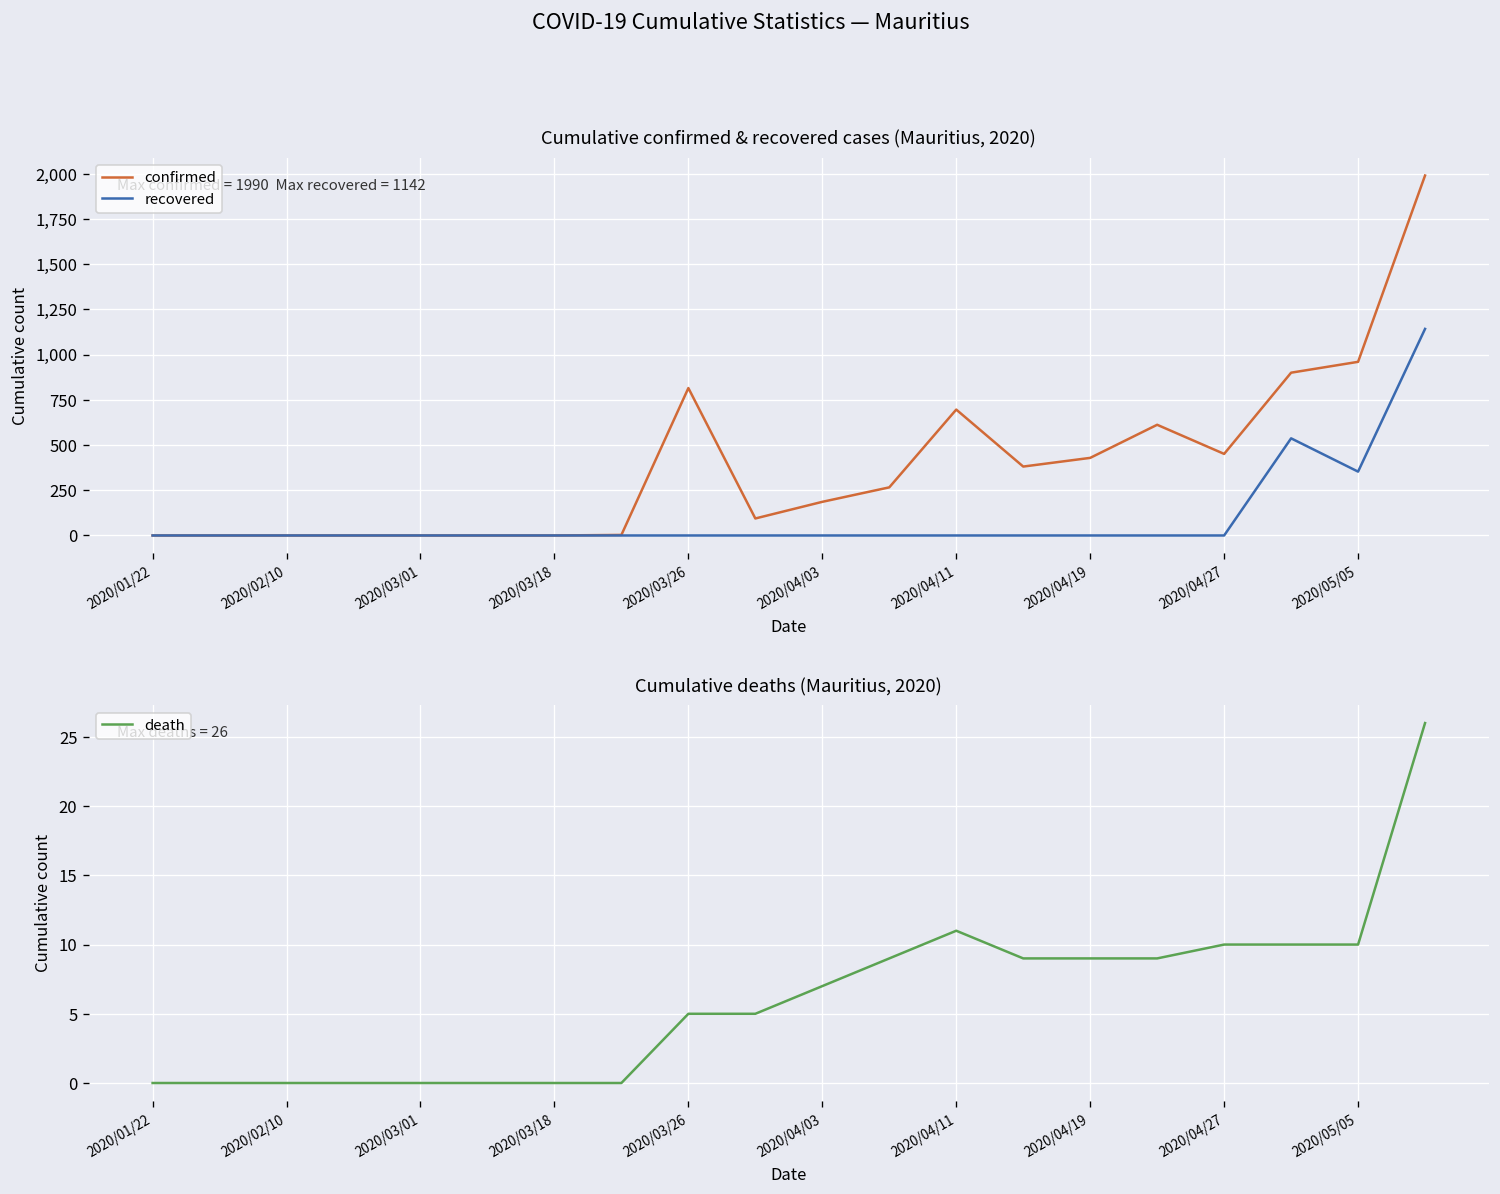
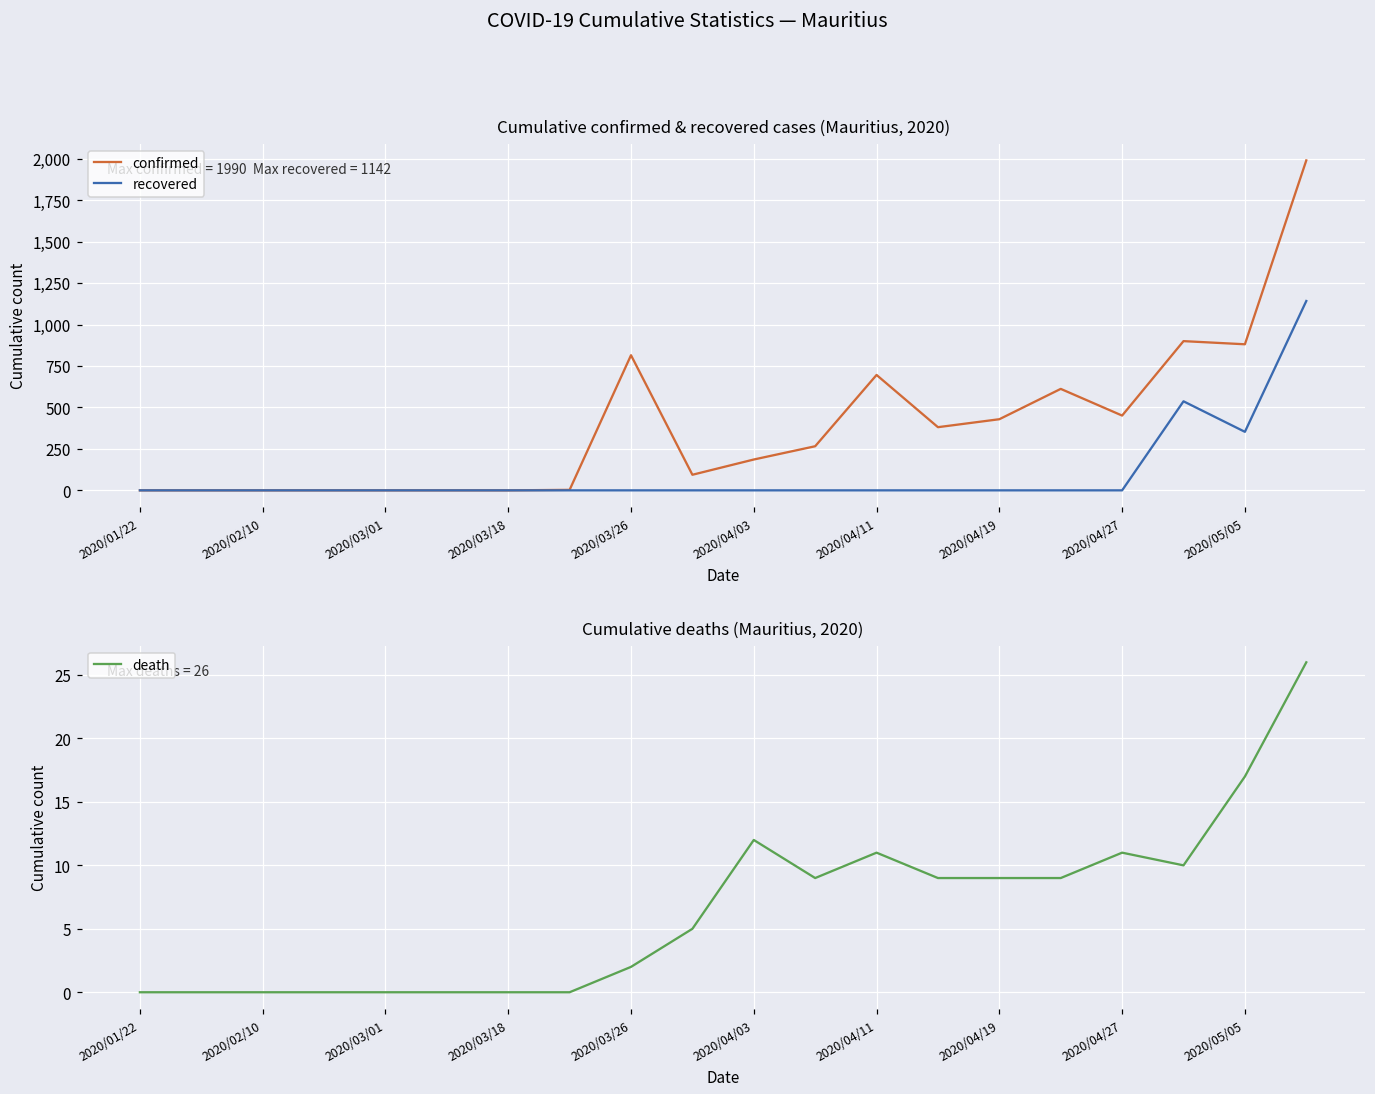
Cumulative confirmed & recovered cases (Mauritius, 2020), confirmed, 2020/05/05: 960 -> 880
Cumulative deaths (Mauritius, 2020), 2020/03/26: 5 -> 2
Cumulative deaths (Mauritius, 2020), 2020/04/03: 7 -> 12
Cumulative deaths (Mauritius, 2020), 2020/04/27: 10 -> 11
Cumulative deaths (Mauritius, 2020), 2020/05/05: 10 -> 17
